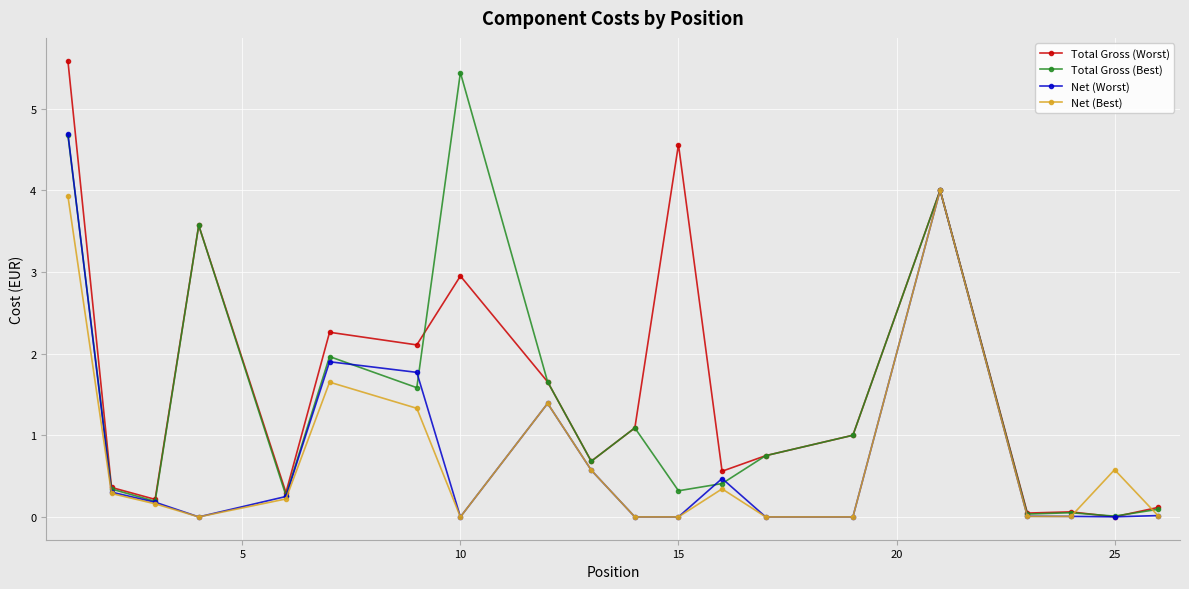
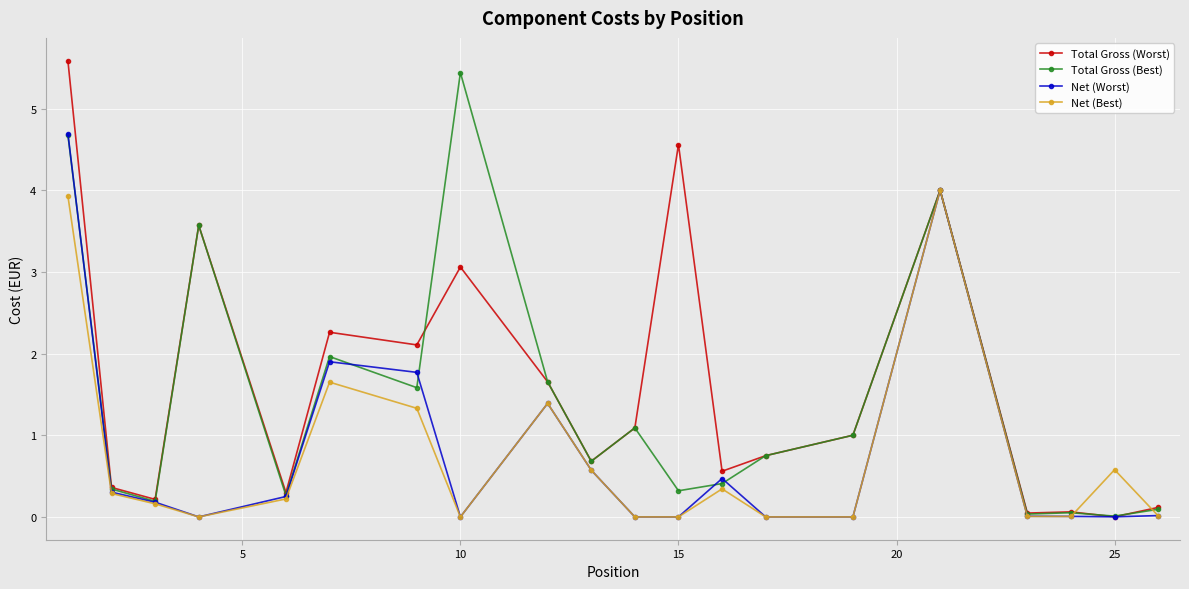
Total Gross (Worst), 10: 3.0 -> 3.1
